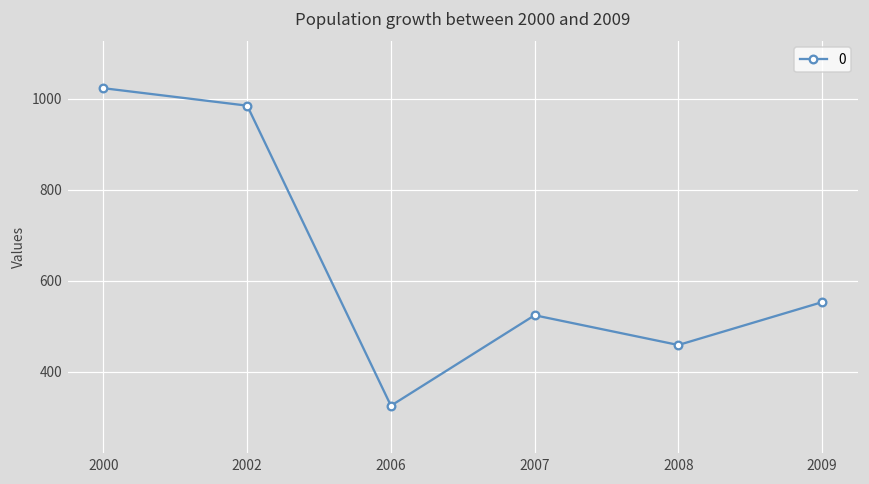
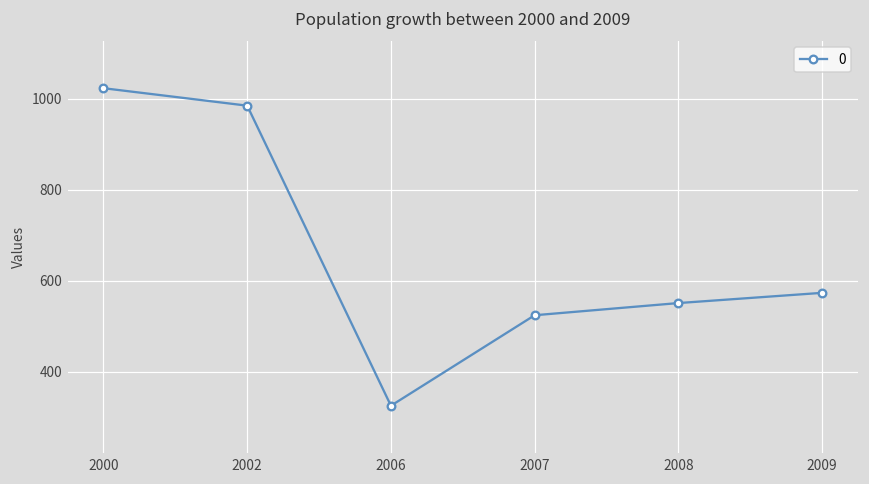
2008: 460 -> 550
2009: 550 -> 570
